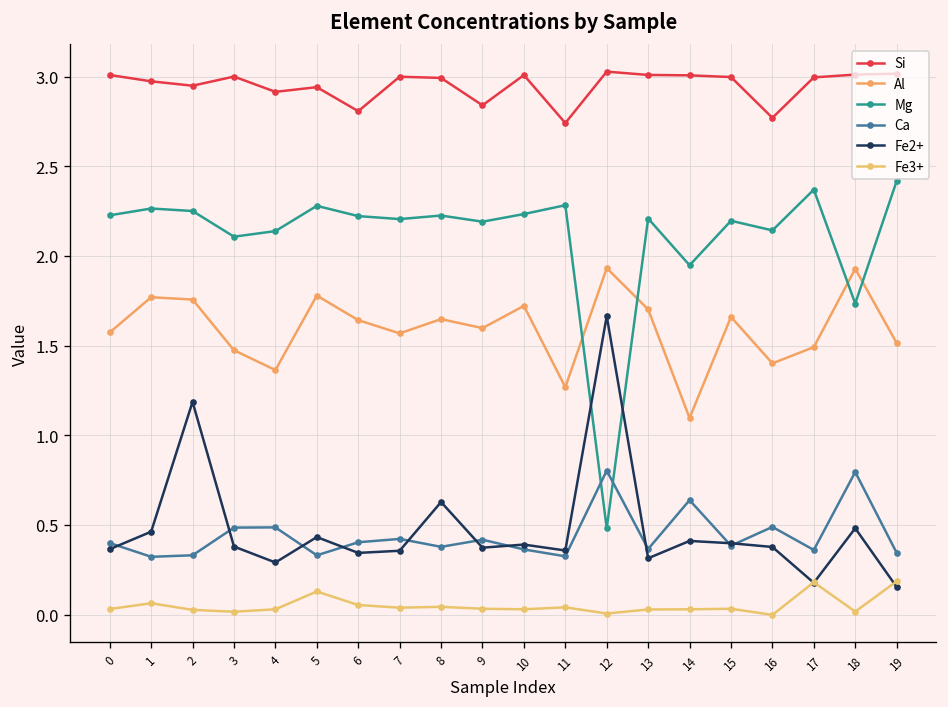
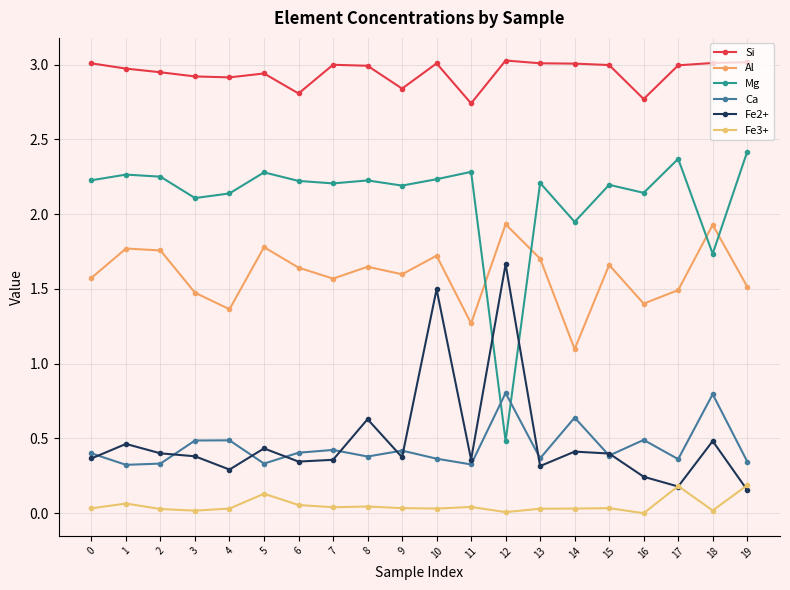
Fe2+, 2: 1.19 -> 0.40
Si, 3: 3.00 -> 2.92
Fe2+, 10: 0.39 -> 1.50
Fe2+, 16: 0.38 -> 0.24
